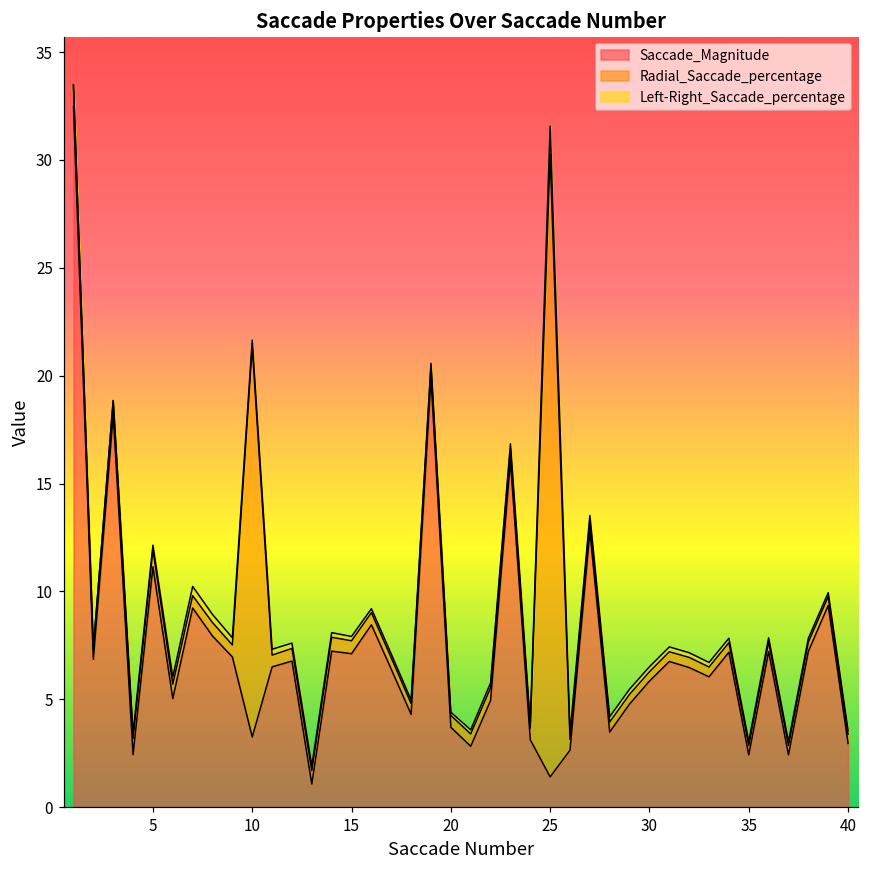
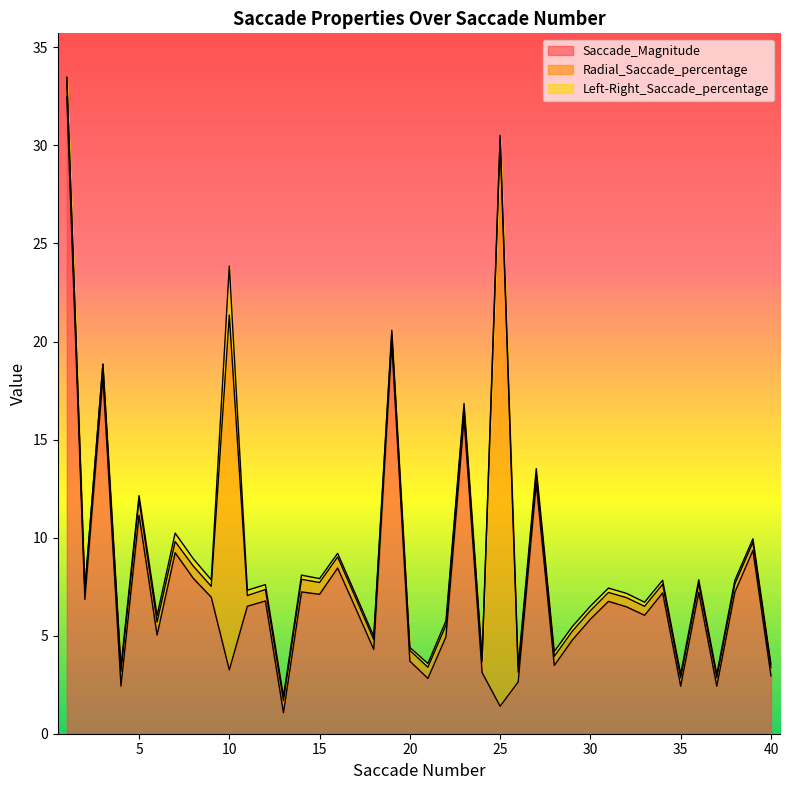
Left-Right_Saccade_percentage, 10: 0.3 -> 2.5
Left-Right_Saccade_percentage, 25: 1.3 -> 0.2
